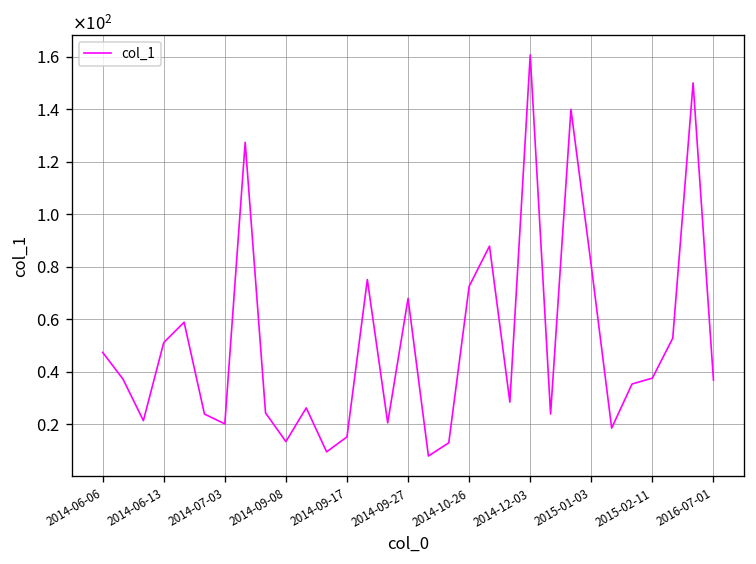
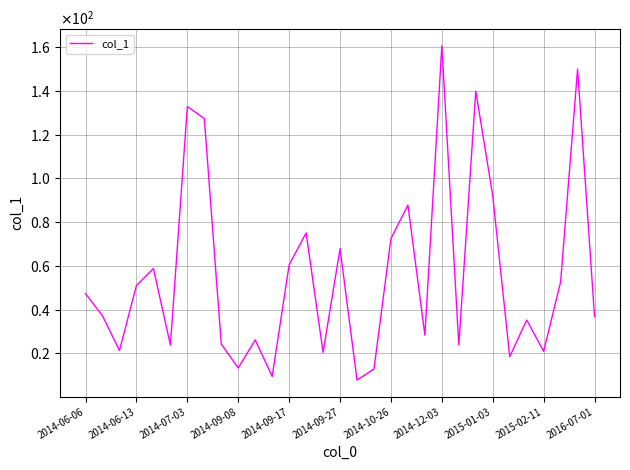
2014-07-03: 20 -> 133
2014-09-17: 15 -> 61
2015-01-03: 80 -> 92
2015-02-11: 38 -> 21
